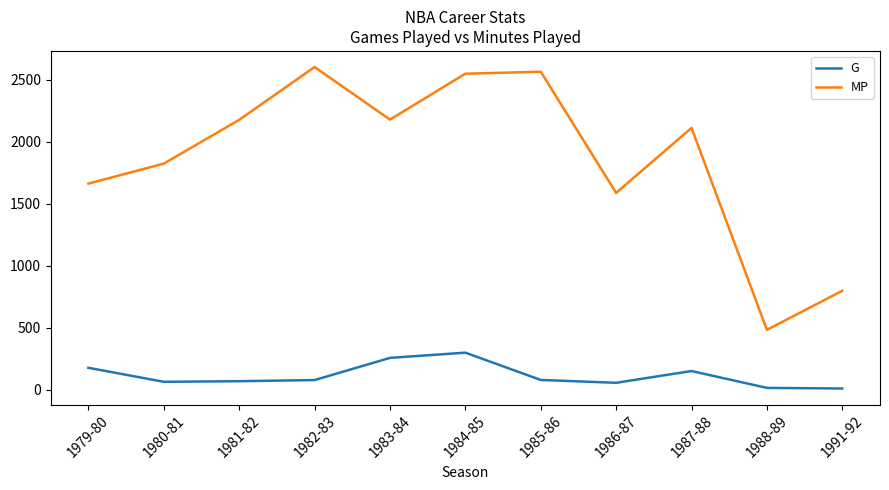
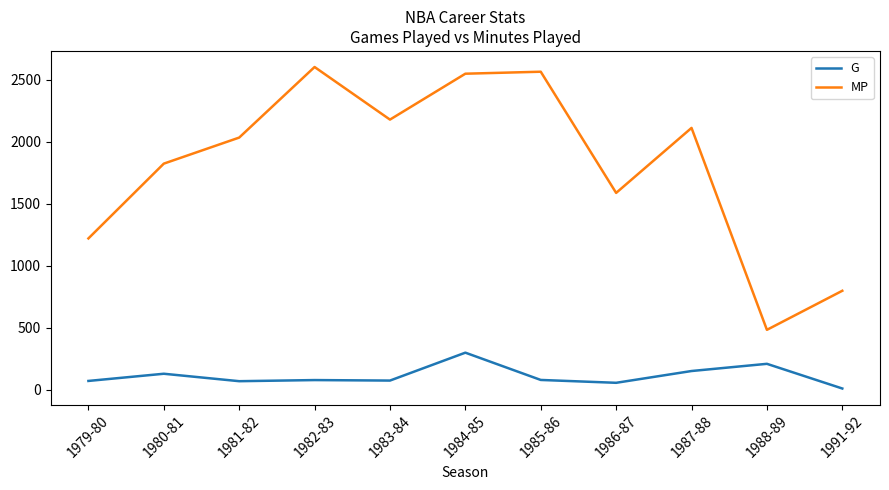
G, 1979-80: 180 -> 70
MP, 1979-80: 1660 -> 1220
G, 1980-81: 60 -> 130
MP, 1981-82: 2180 -> 2030
G, 1983-84: 260 -> 70
G, 1988-89: 10 -> 210
